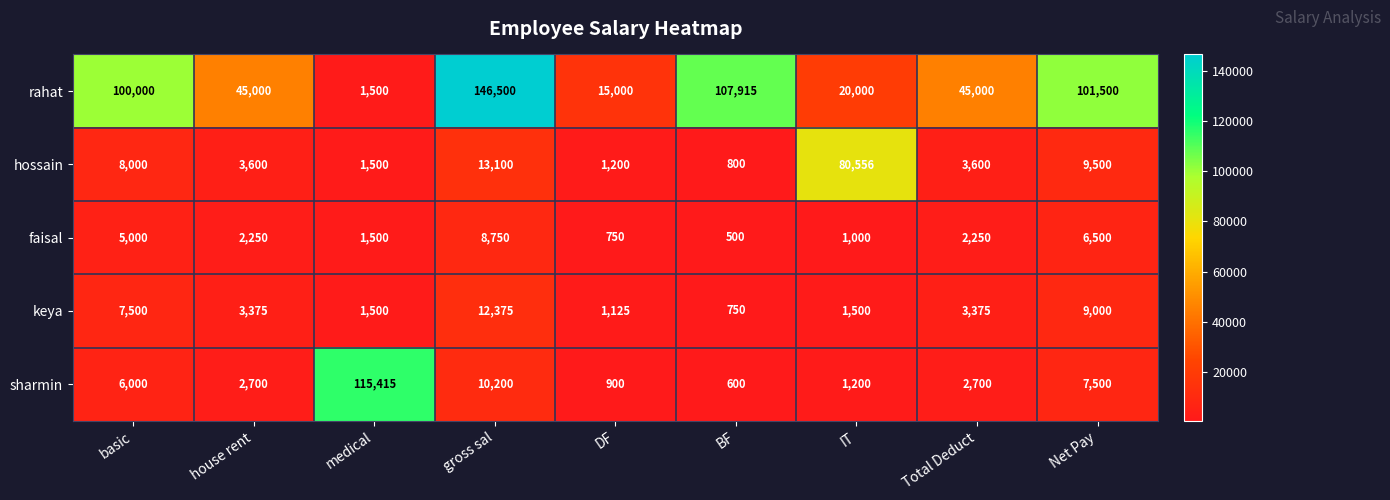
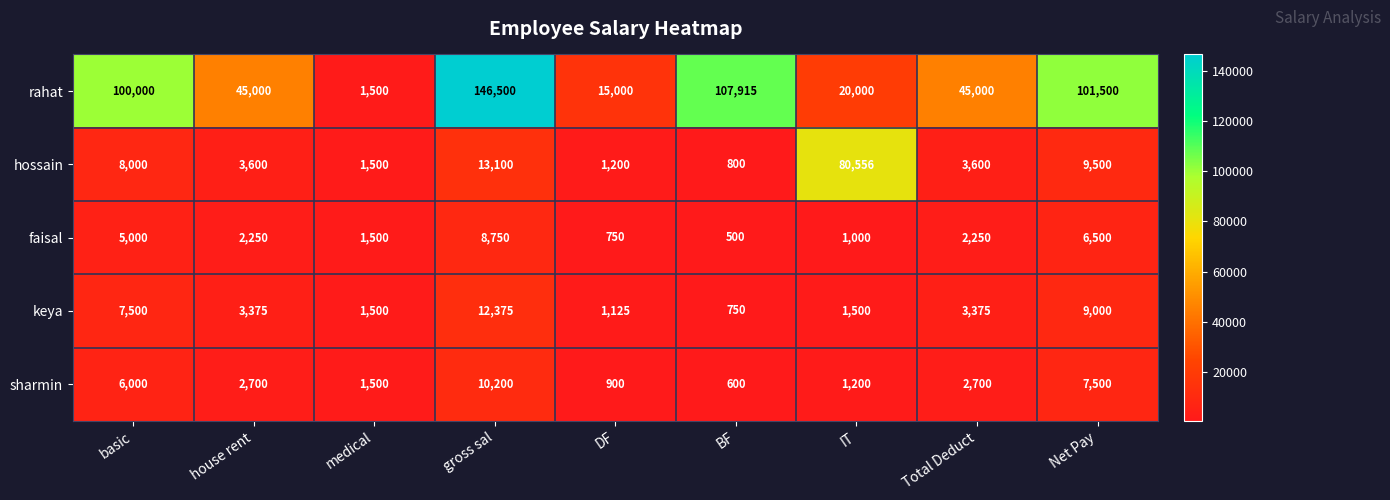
sharmin, medical: 115,415 -> 1,500
